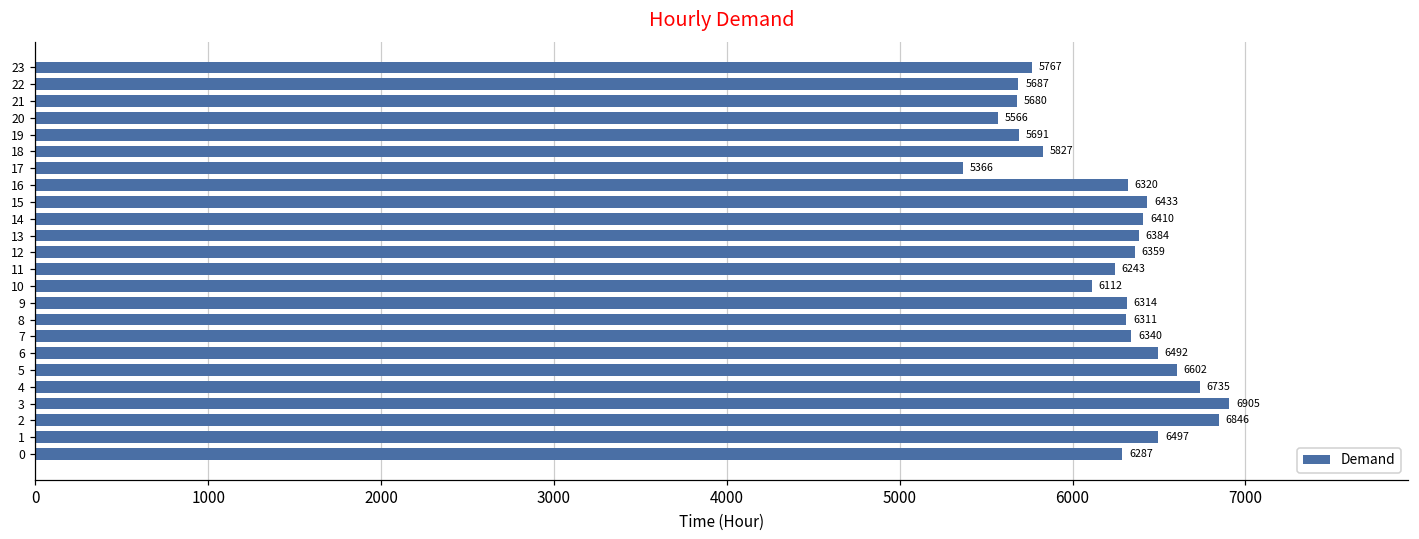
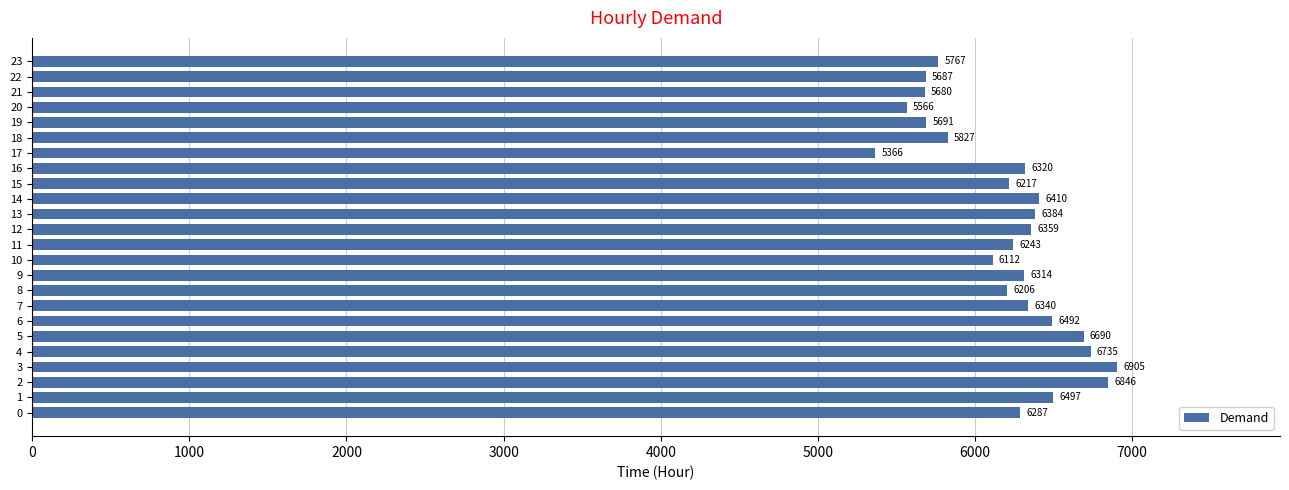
15: 6433 -> 6217
8: 6311 -> 6206
5: 6602 -> 6690
